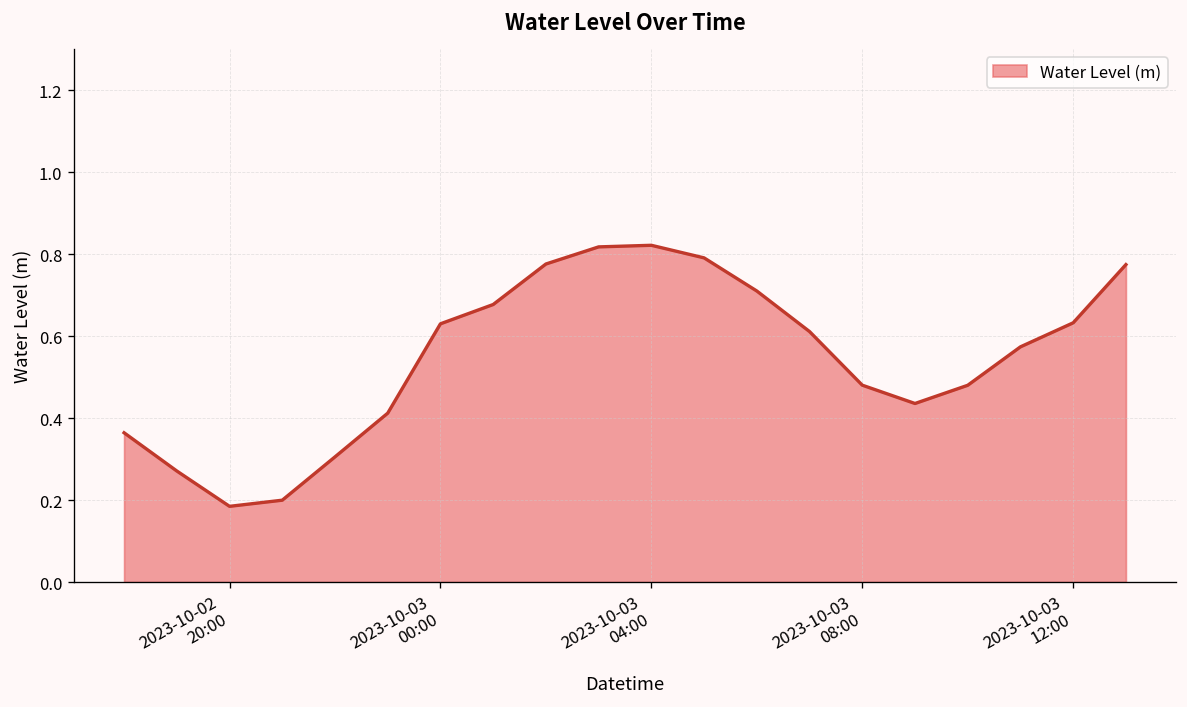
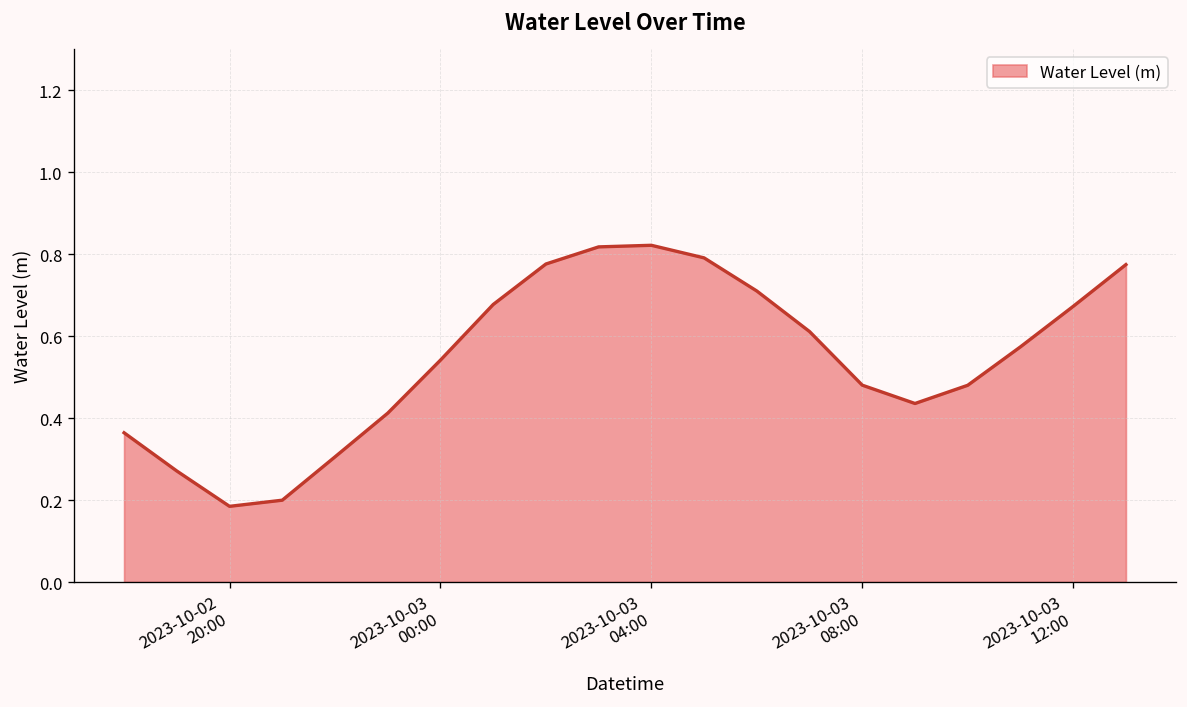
2023-10-03 00:00: 0.63 -> 0.54
2023-10-03 12:00: 0.63 -> 0.67
